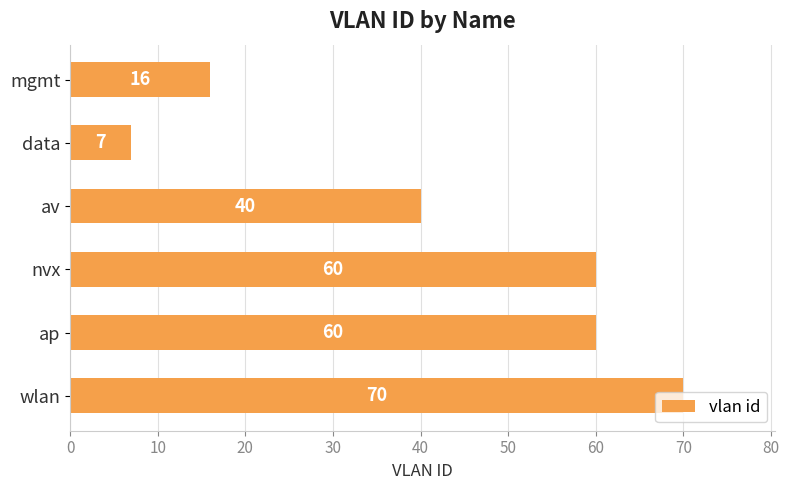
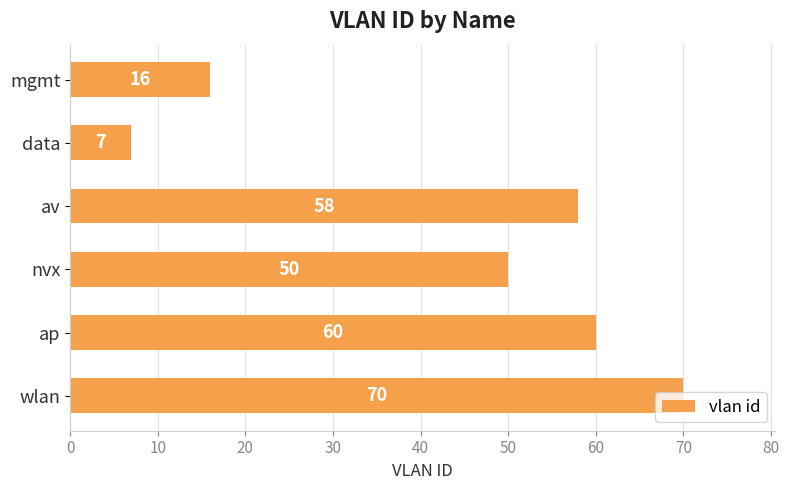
av: 40 -> 58
nvx: 60 -> 50
